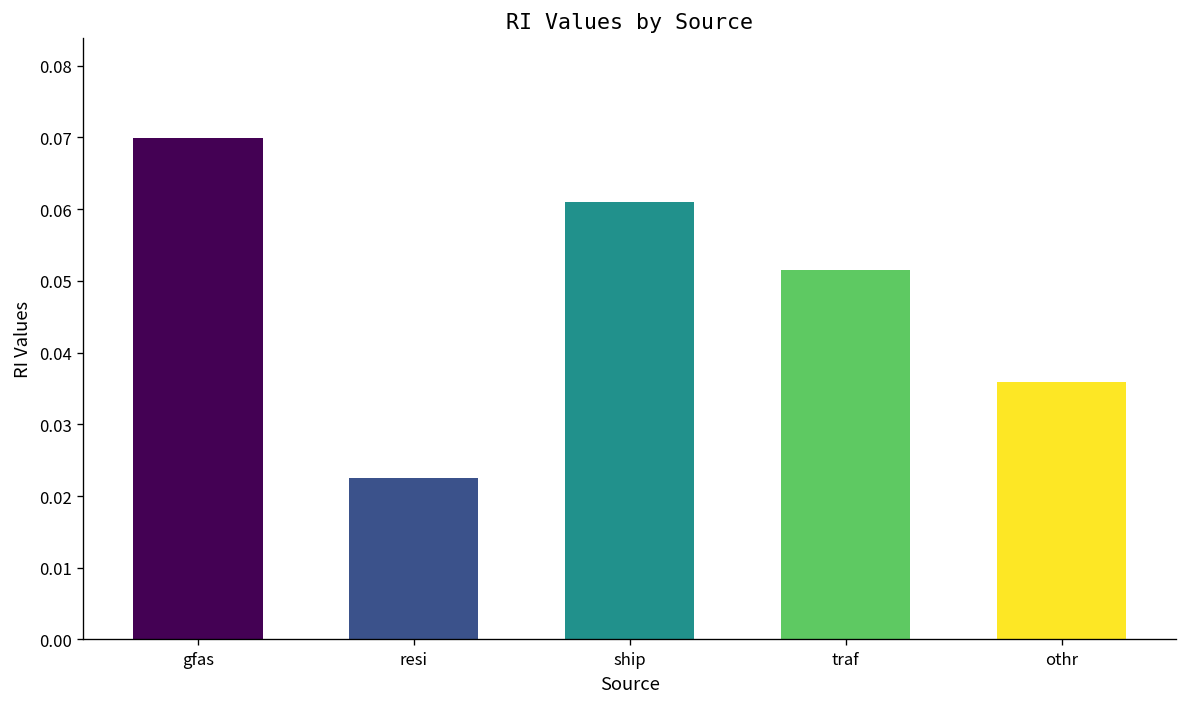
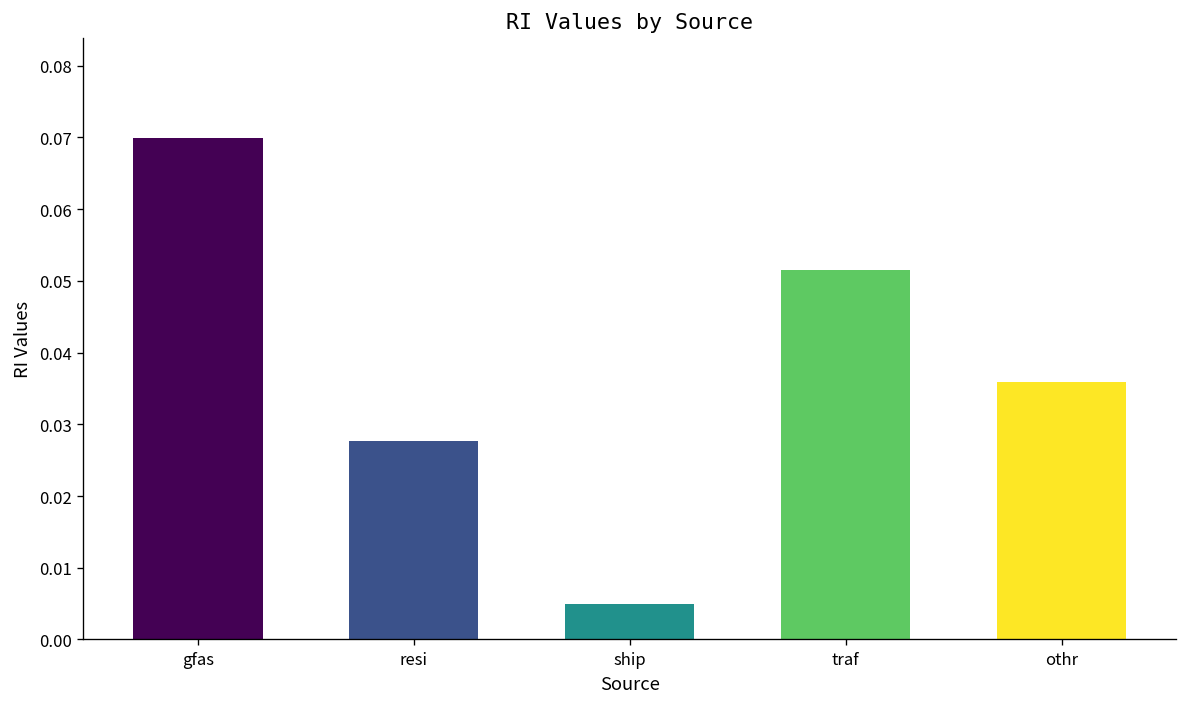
resi: 0.023 -> 0.028
ship: 0.061 -> 0.005
